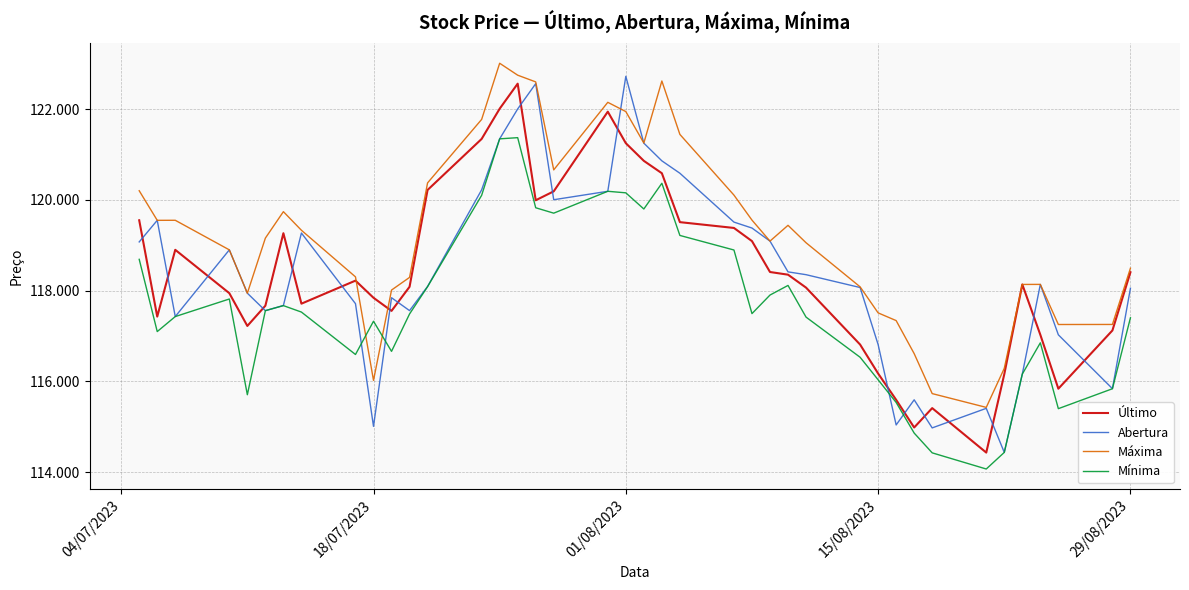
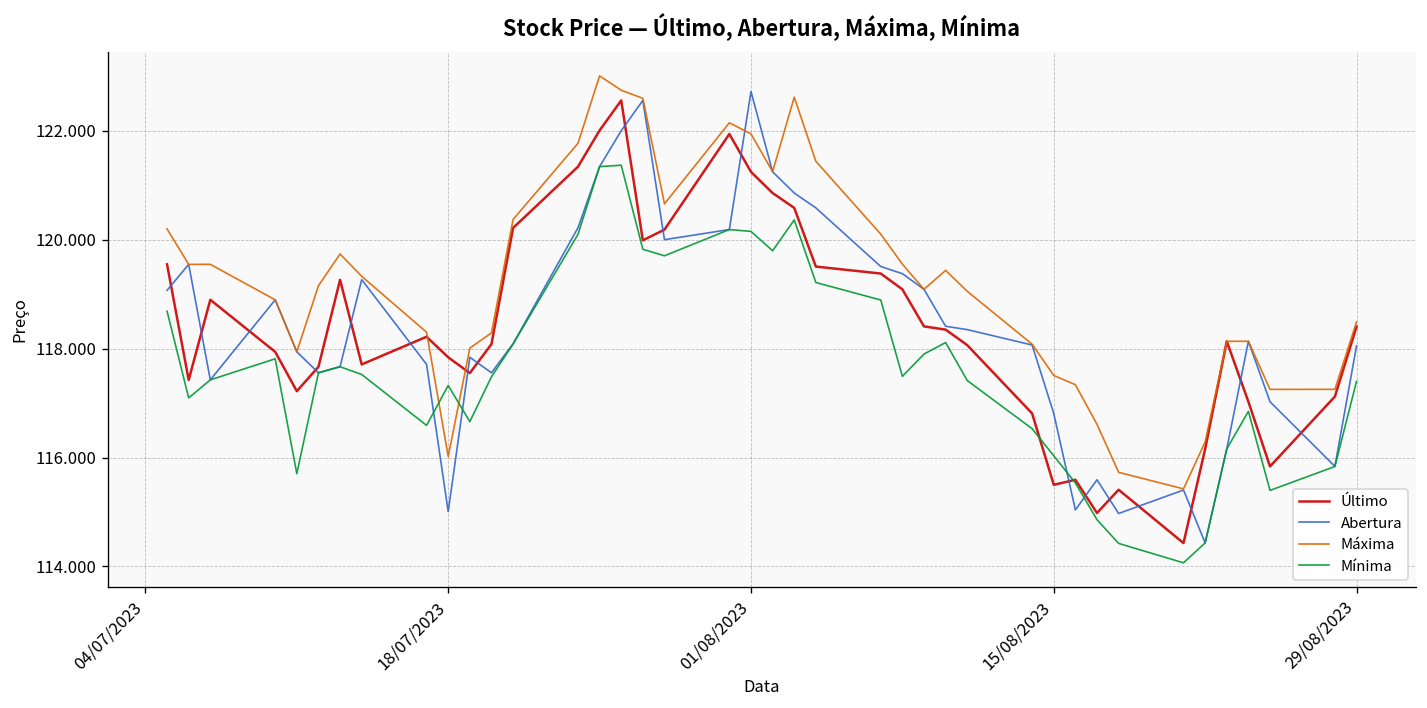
Último, 15/08/2023: 116.2 -> 115.5
